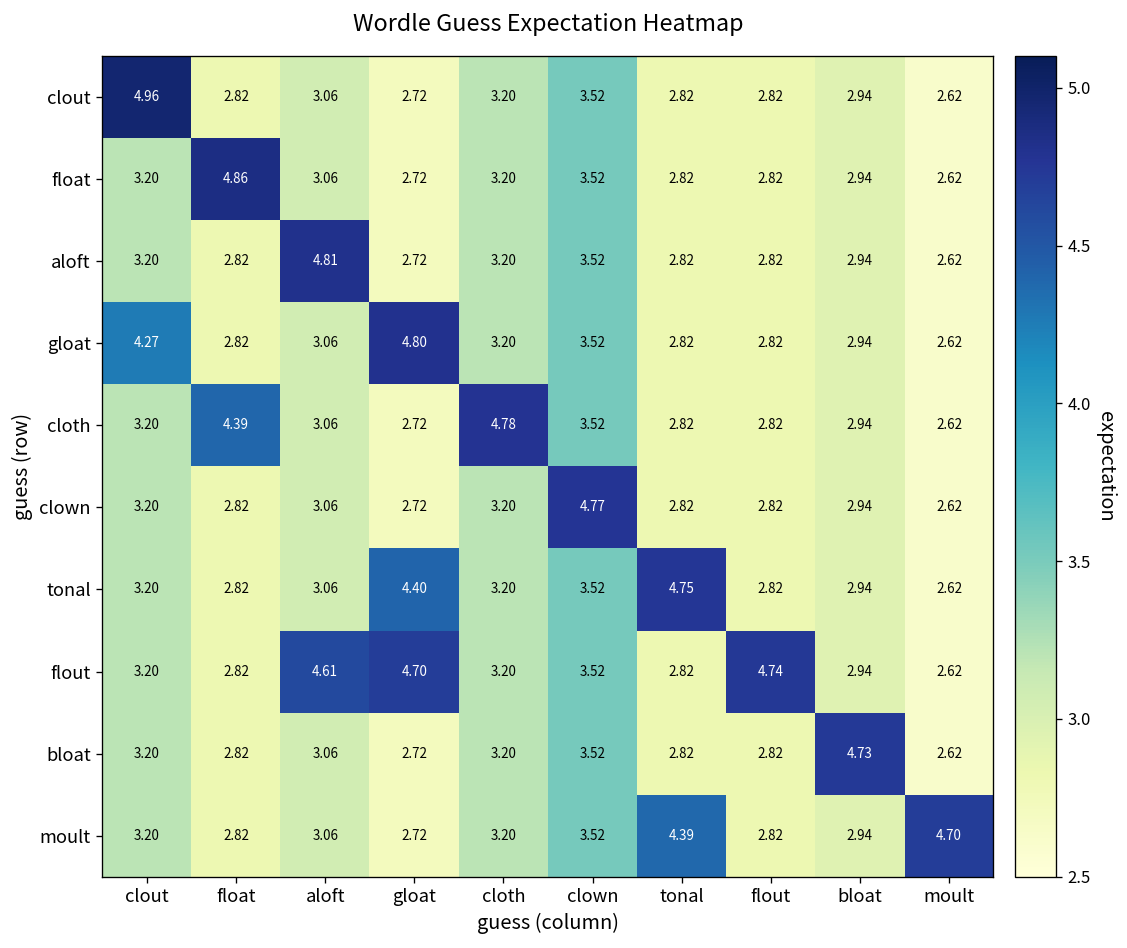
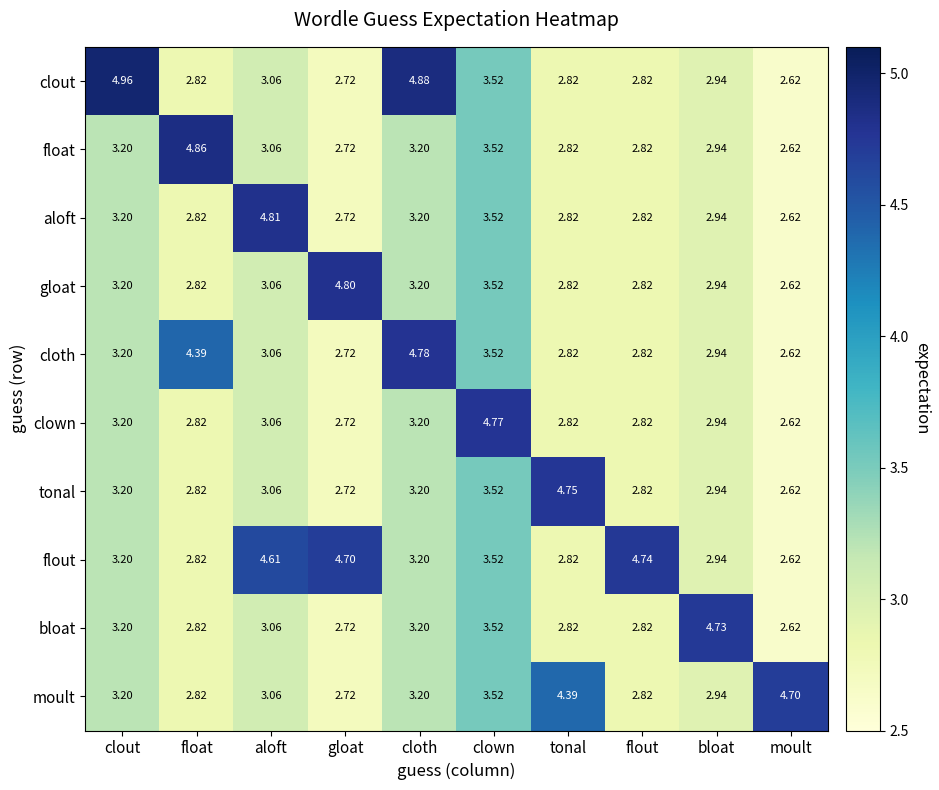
clout, cloth: 3.20 -> 4.88
gloat, clout: 4.27 -> 3.20
tonal, gloat: 4.40 -> 2.72
